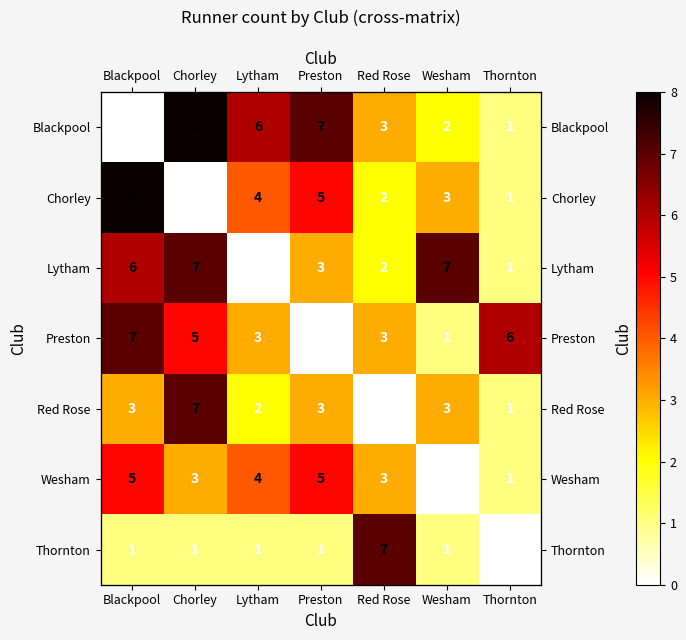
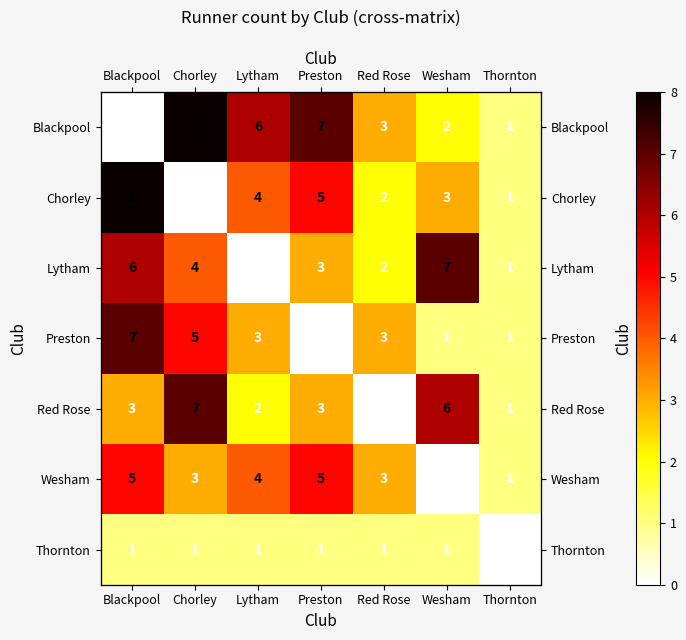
Lytham, Chorley: 7 -> 4
Preston, Thornton: 6 -> 1
Red Rose, Wesham: 3 -> 6
Thornton, Red Rose: 7 -> 1
